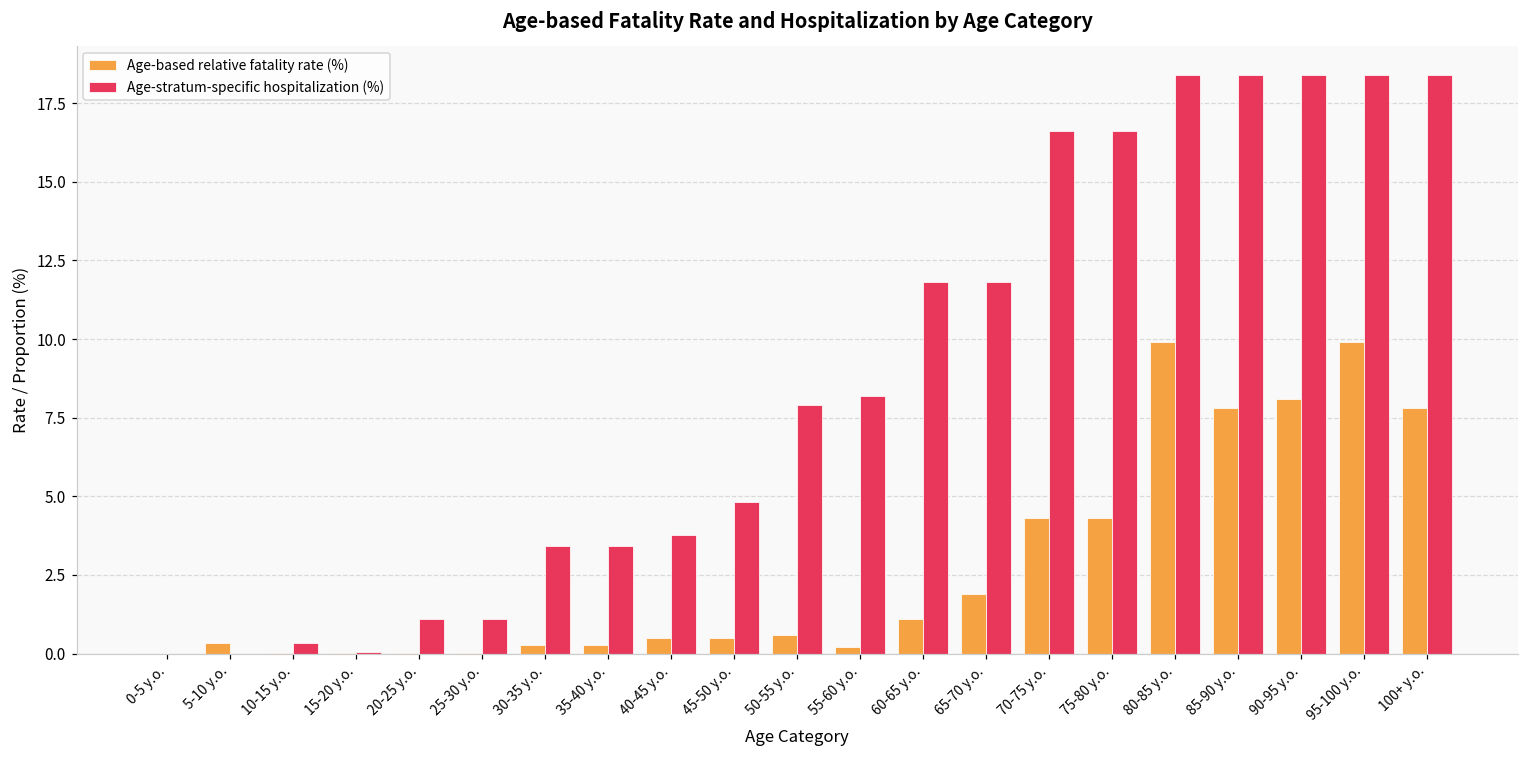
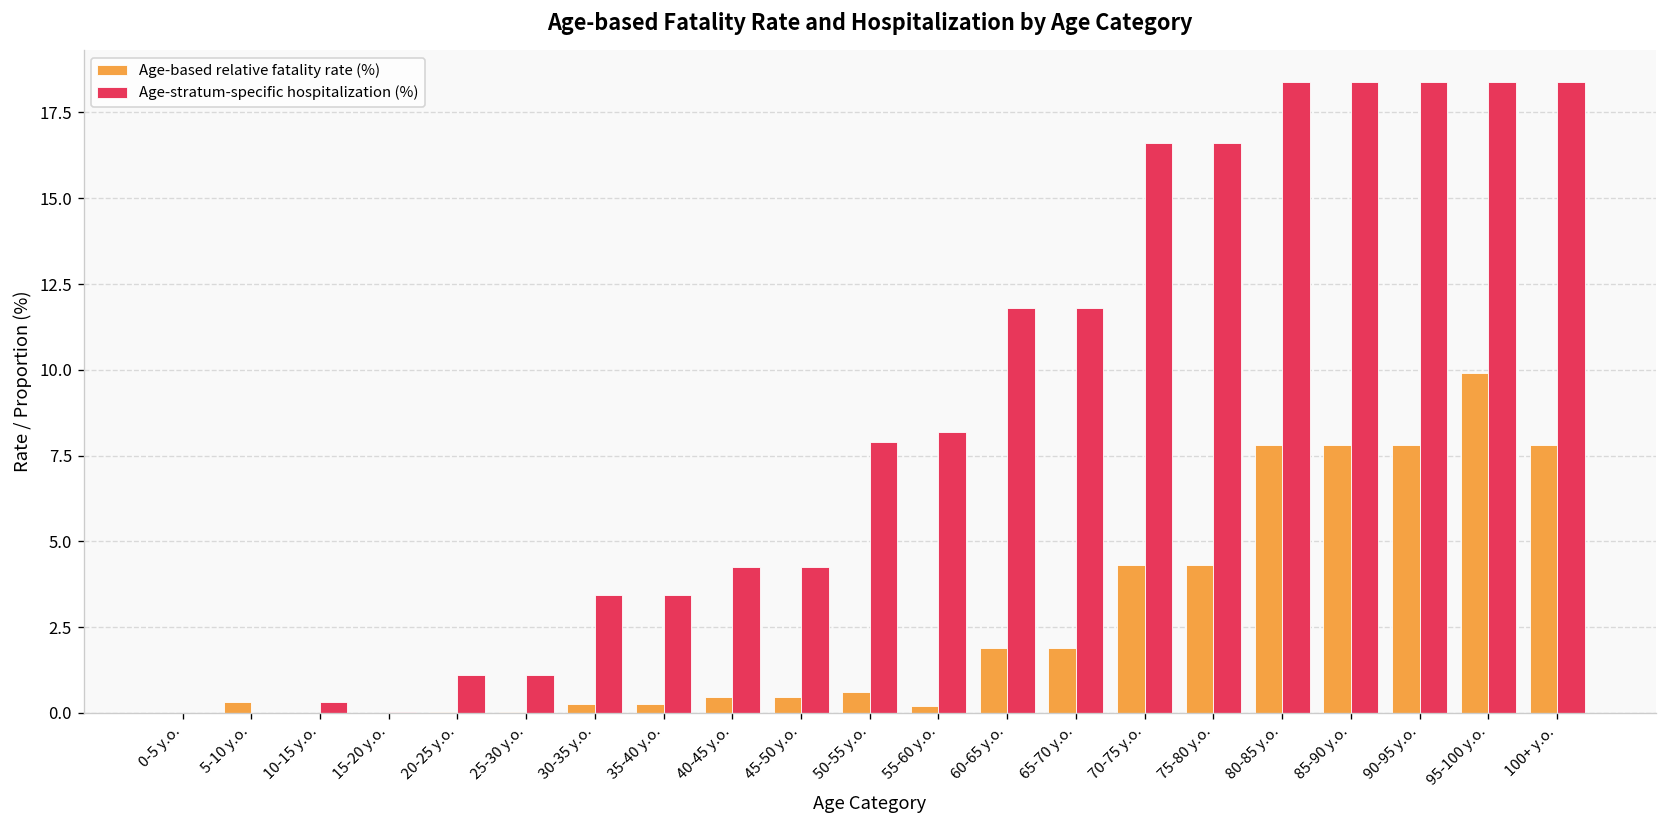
Age-stratum-specific hospitalization (%), 40-45 y.o.: 3.8 -> 4.3
Age-stratum-specific hospitalization (%), 45-50 y.o.: 4.8 -> 4.3
Age-based relative fatality rate (%), 60-65 y.o.: 1.1 -> 1.9
Age-based relative fatality rate (%), 80-85 y.o.: 9.9 -> 7.8
Age-based relative fatality rate (%), 90-95 y.o.: 8.1 -> 7.8
